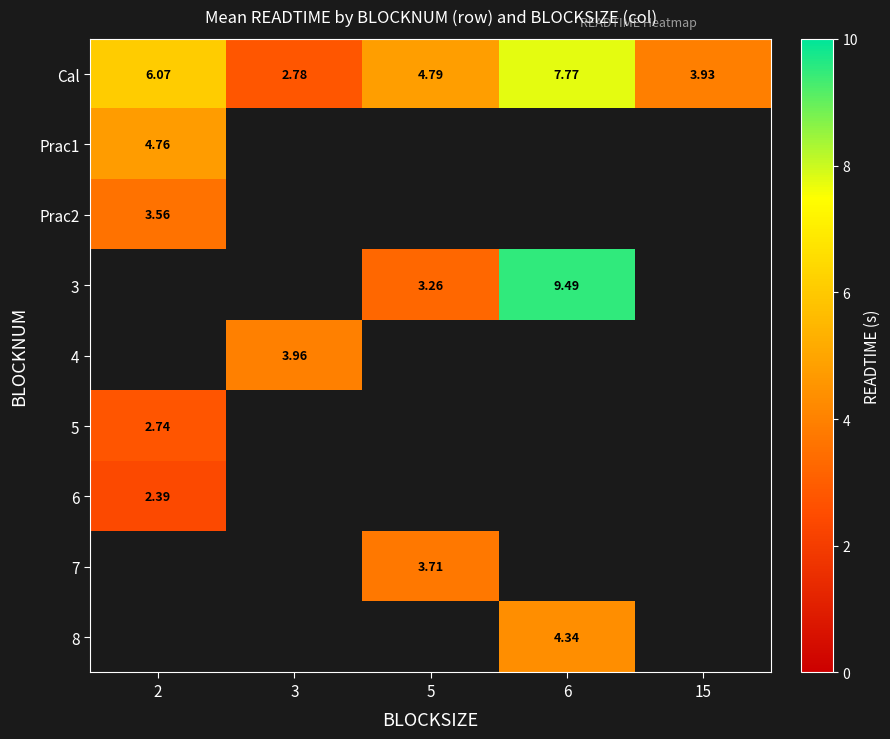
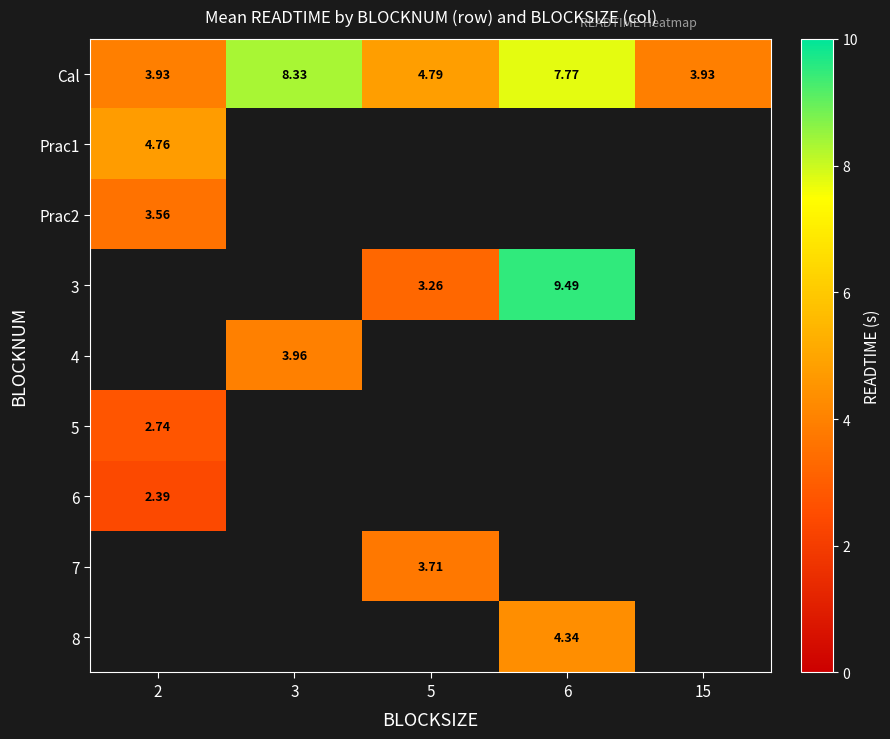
Cal, 2: 6.07 -> 3.93
Cal, 3: 2.78 -> 8.33
